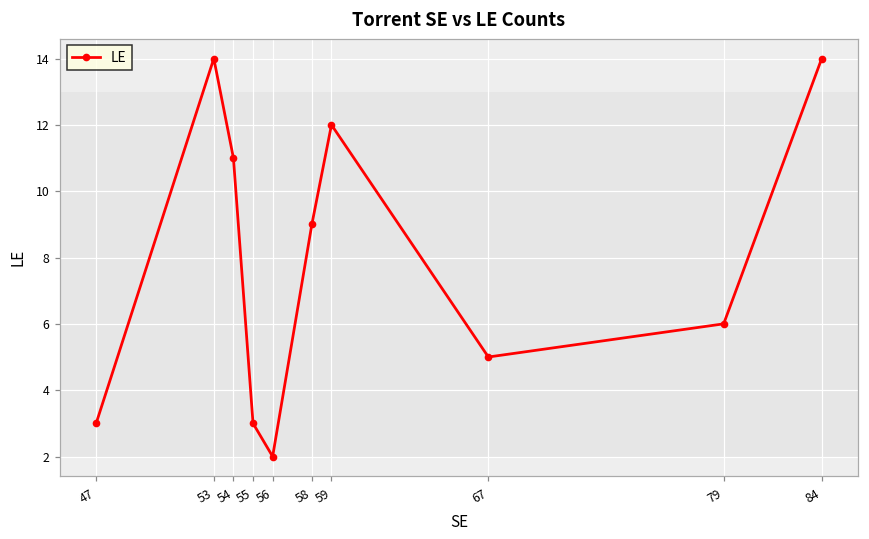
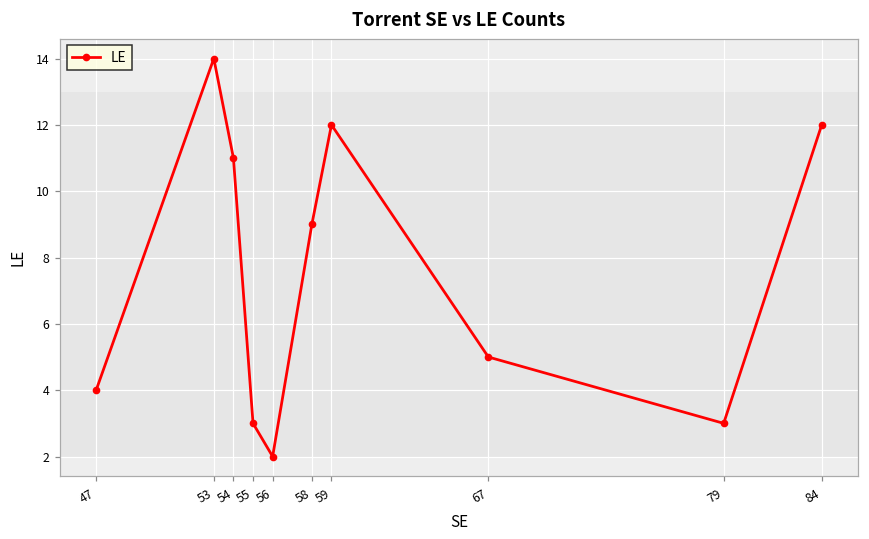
47: 3 -> 4
79: 6 -> 3
84: 14 -> 12
